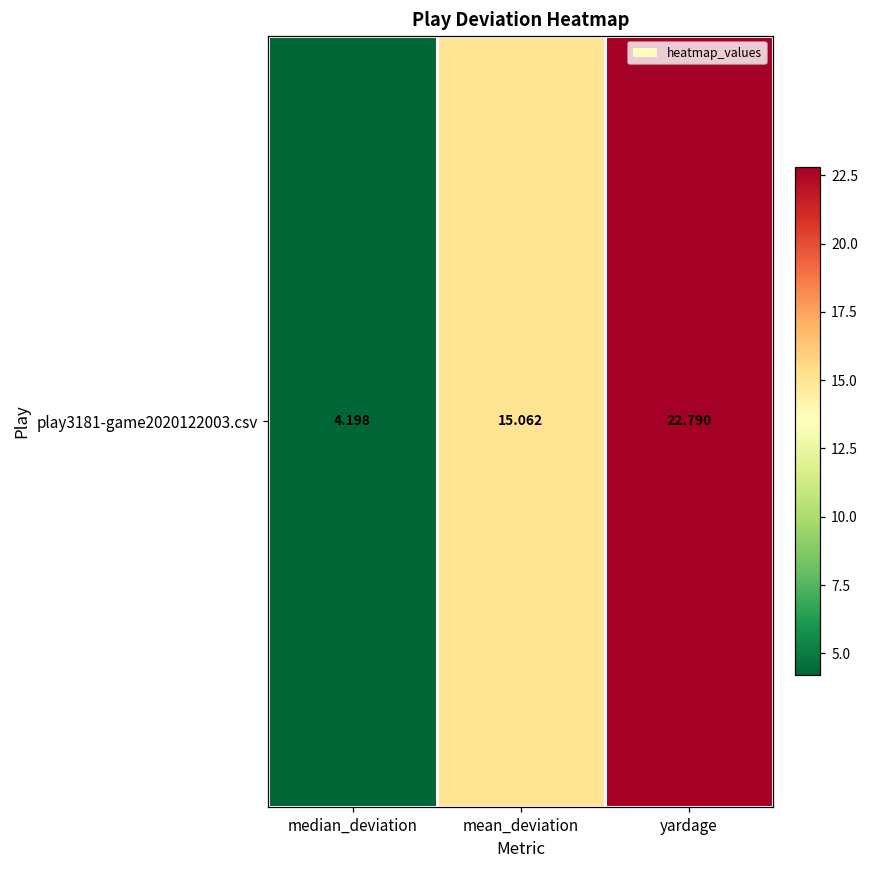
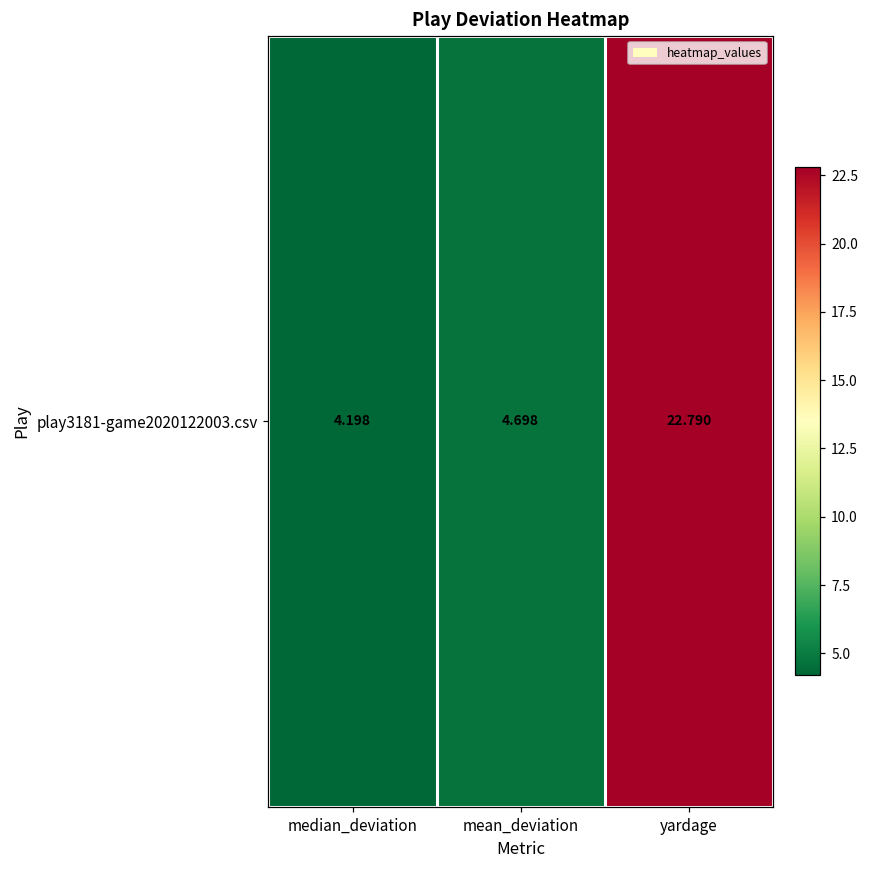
play3181-game2020122003.csv, mean_deviation: 15.062 -> 4.698
